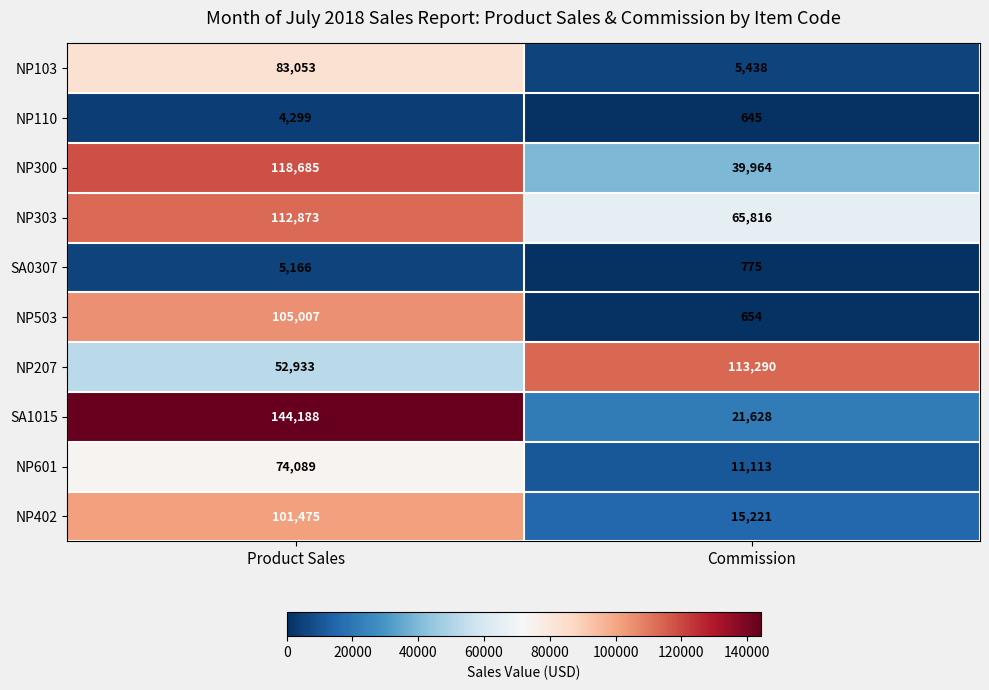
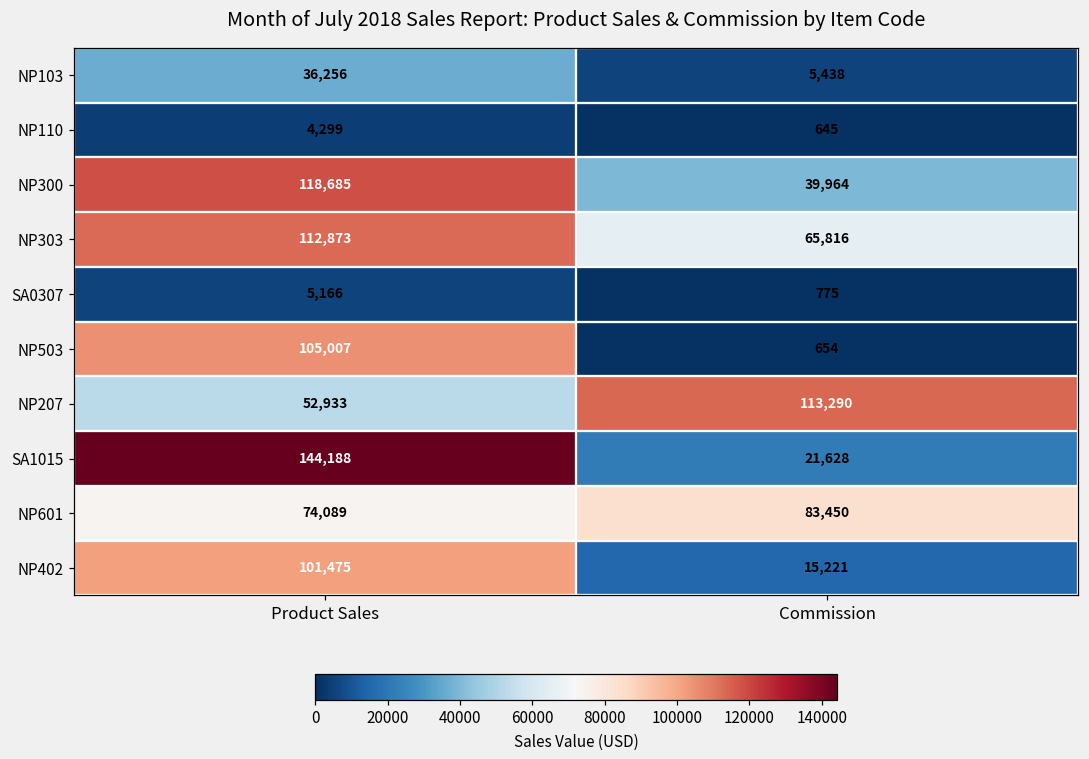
NP103, Product Sales: 83,053 -> 36,256
NP601, Commission: 11,113 -> 83,450
